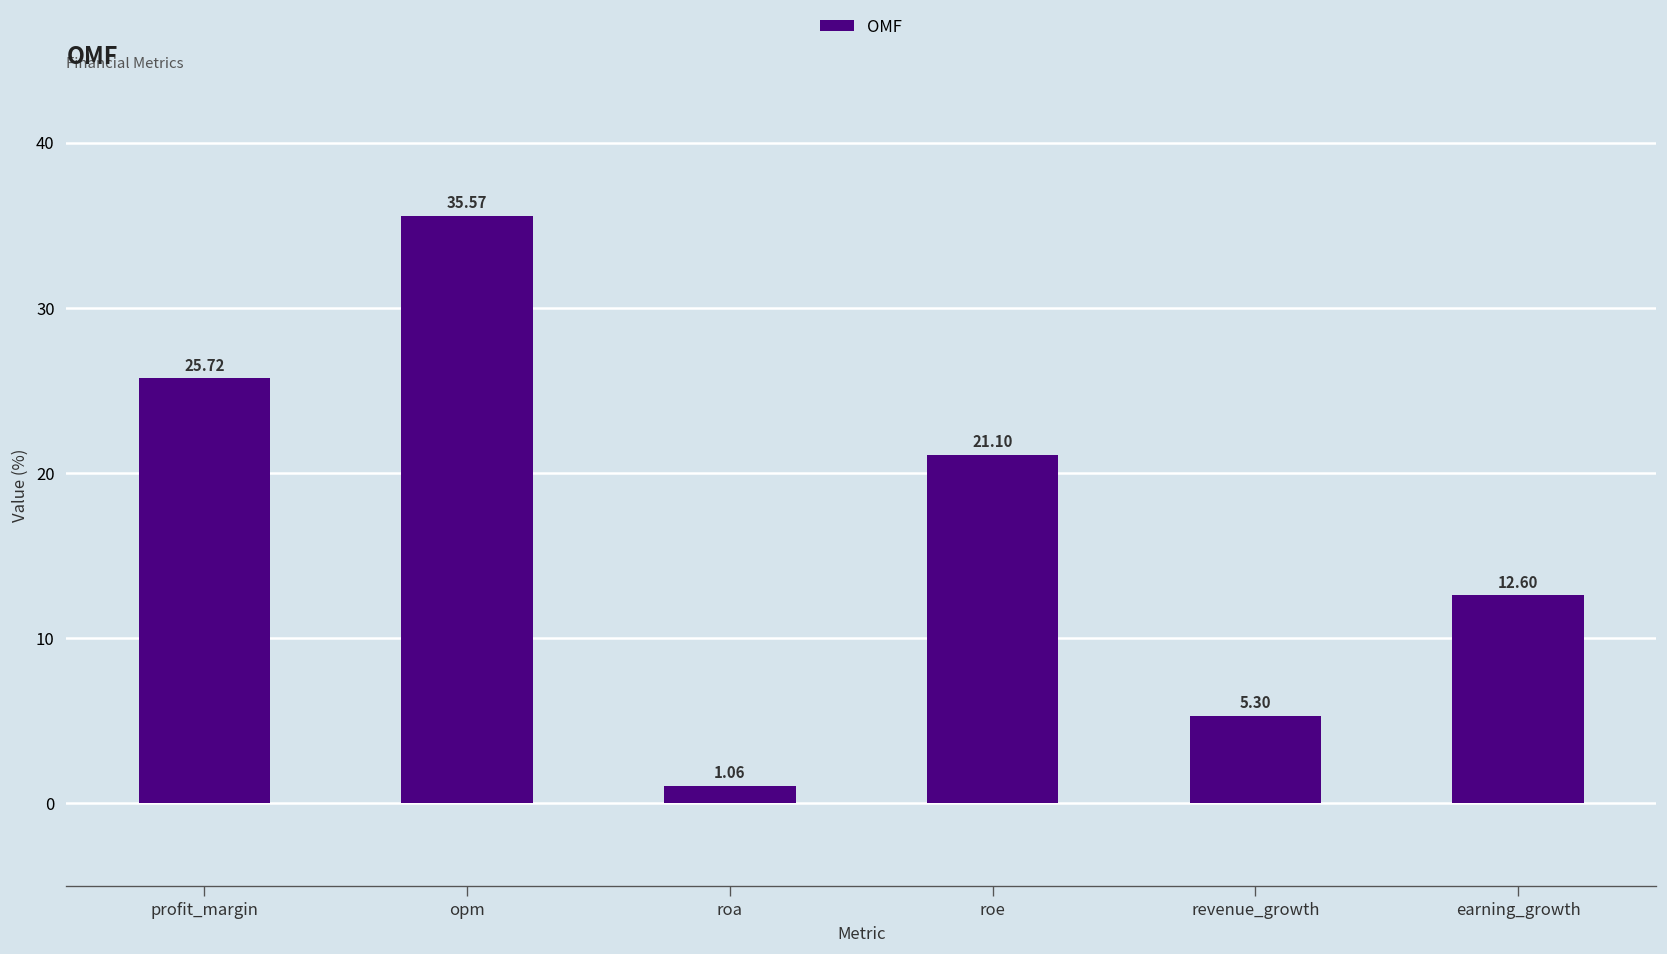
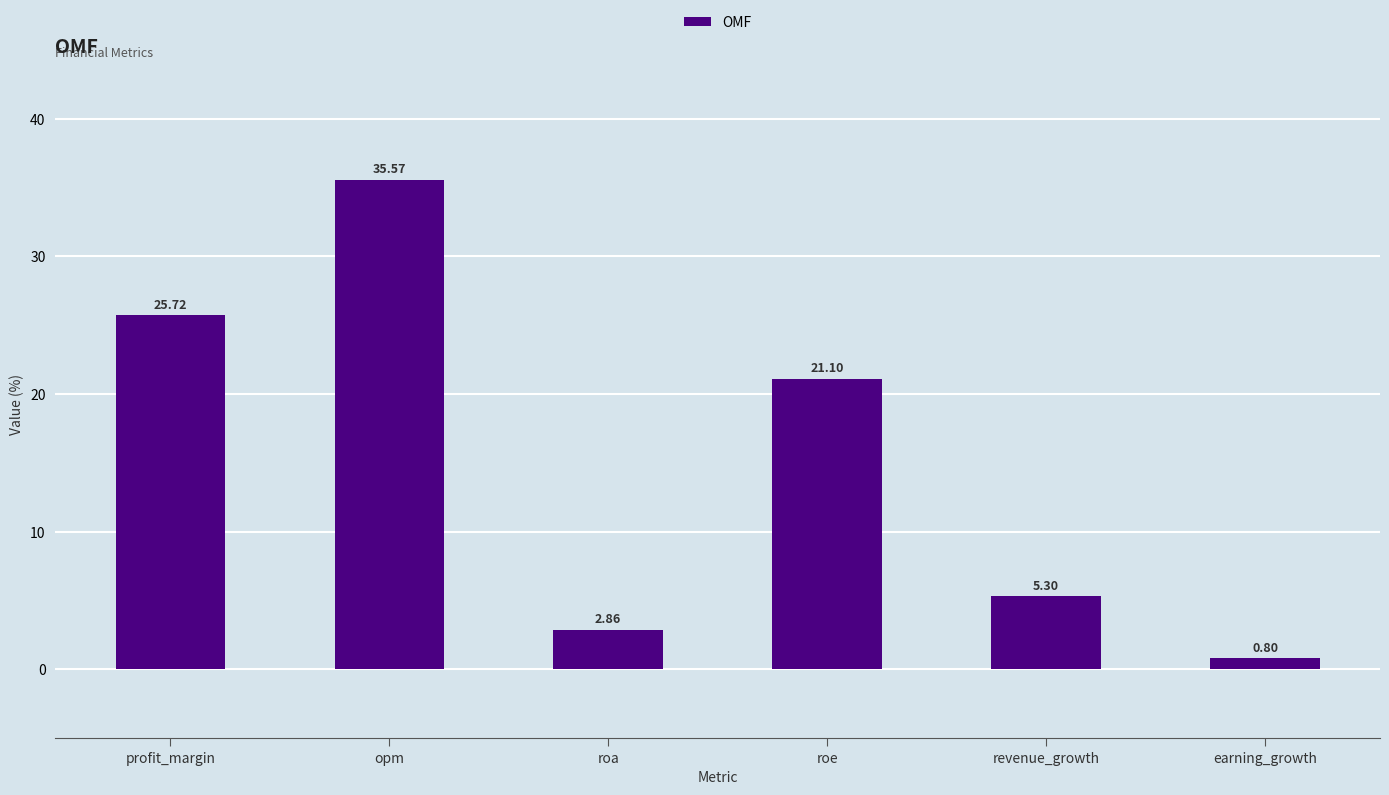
roa: 1.06 -> 2.86
earning_growth: 12.60 -> 0.80
